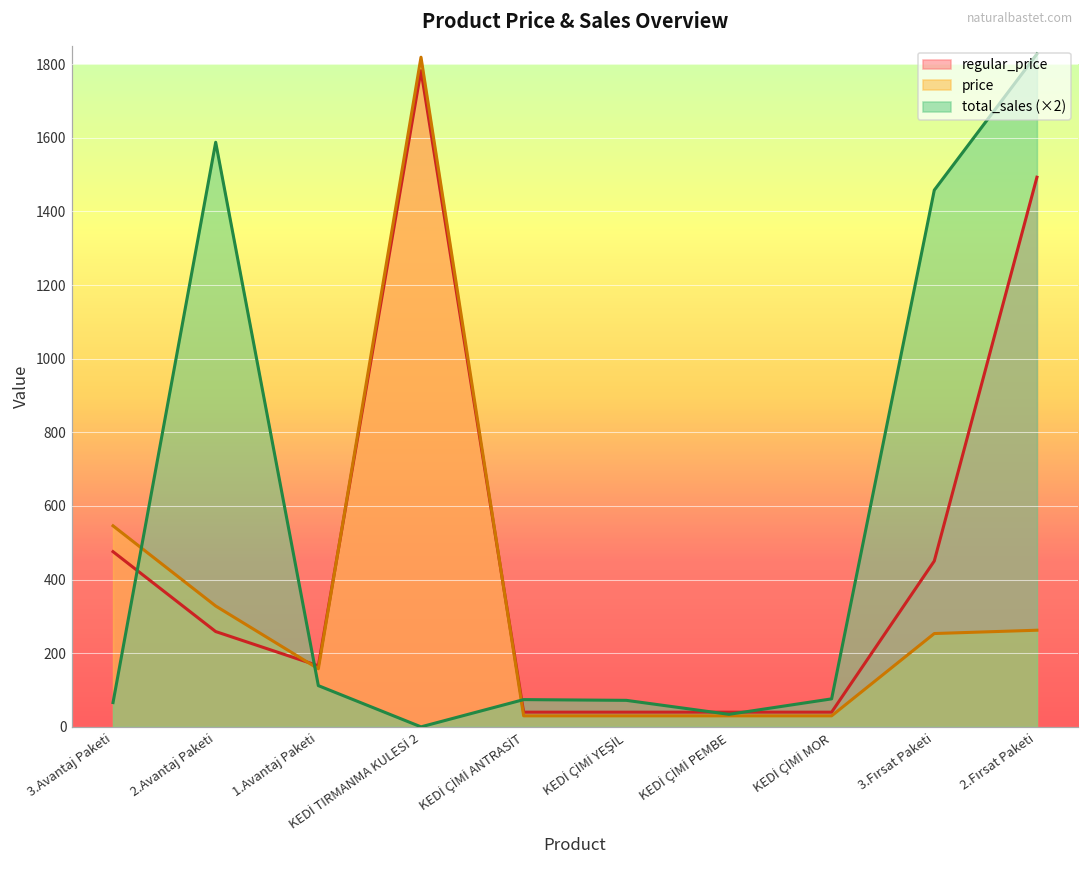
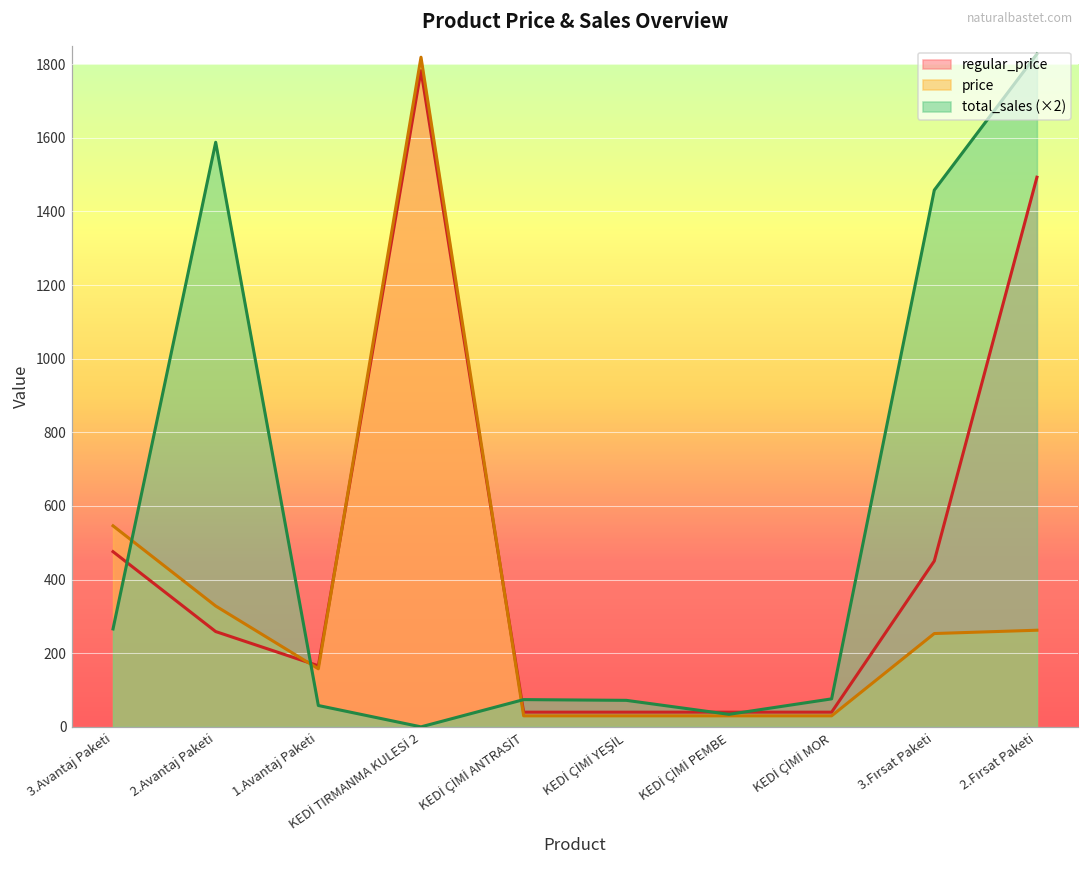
total_sales (×2), 3.Avantaj Paketi: 70 -> 270
total_sales (×2), 1.Avantaj Paketi: 110 -> 60
